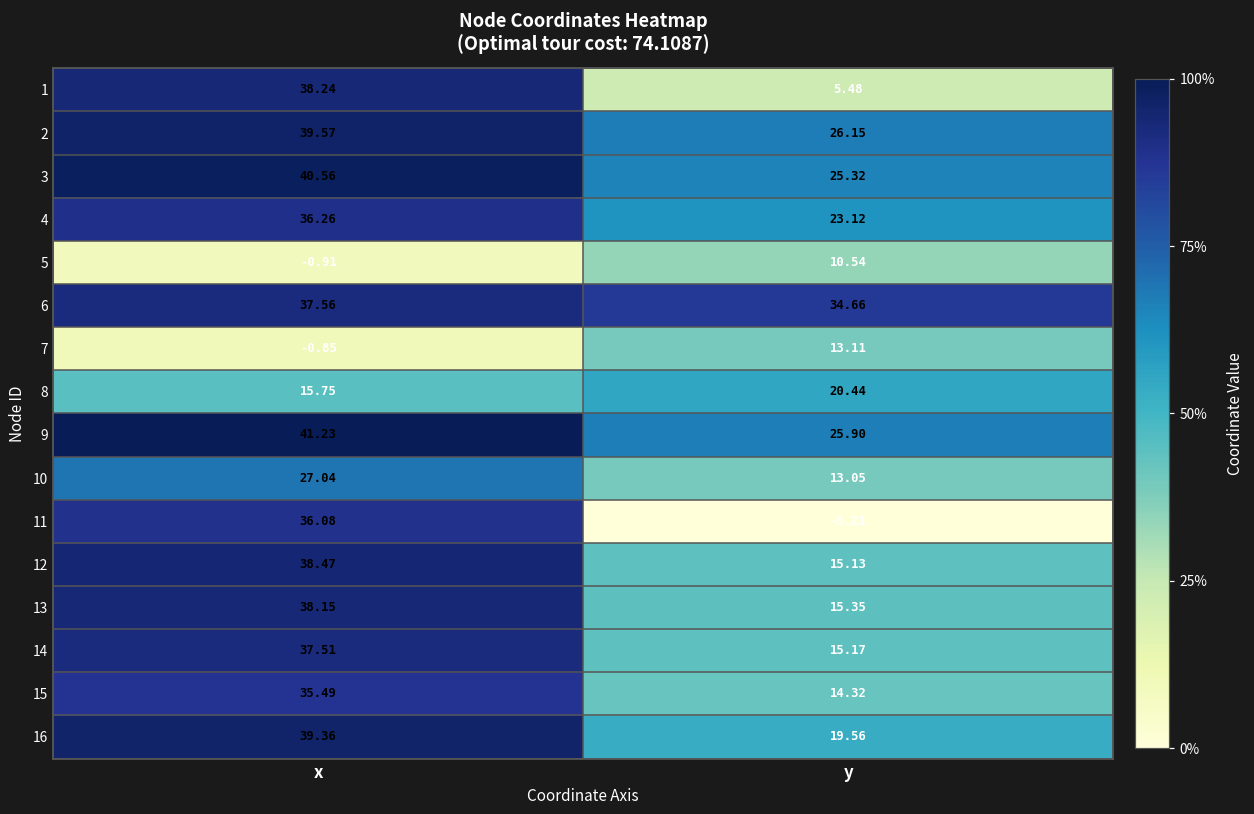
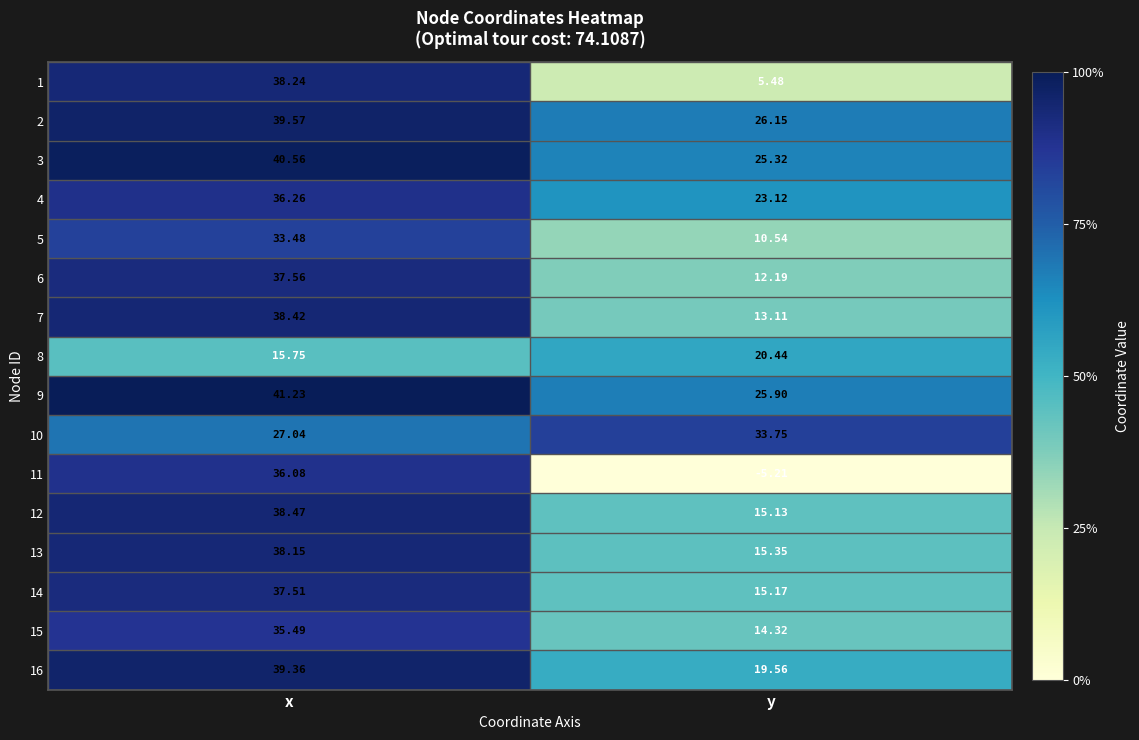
5, x: -0.91 -> 33.48
6, y: 34.66 -> 12.19
7, x: -0.85 -> 38.42
10, y: 13.05 -> 33.75
